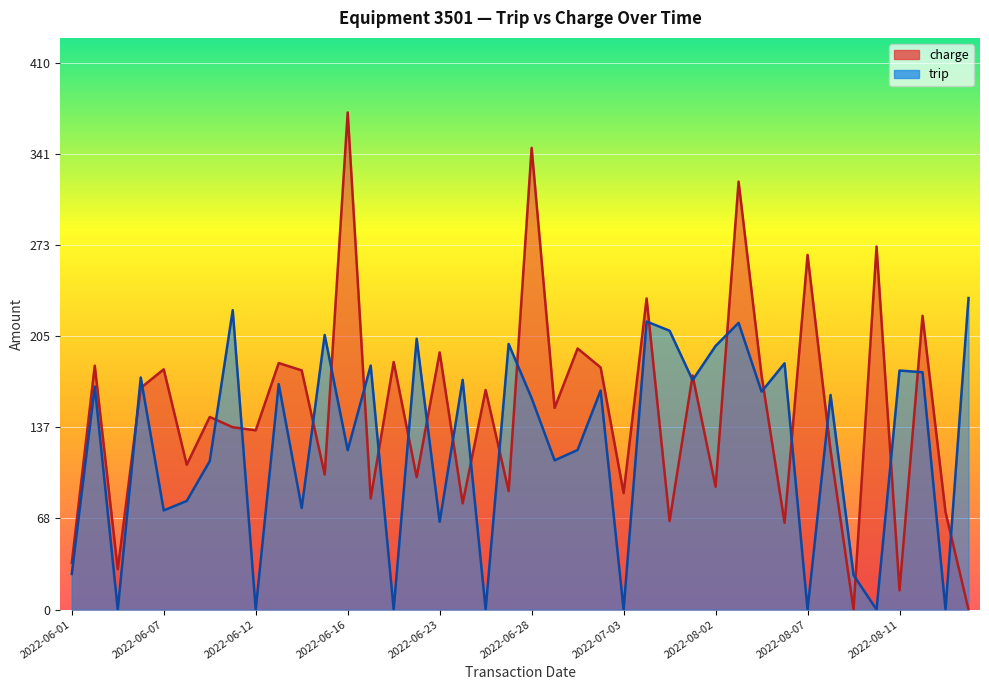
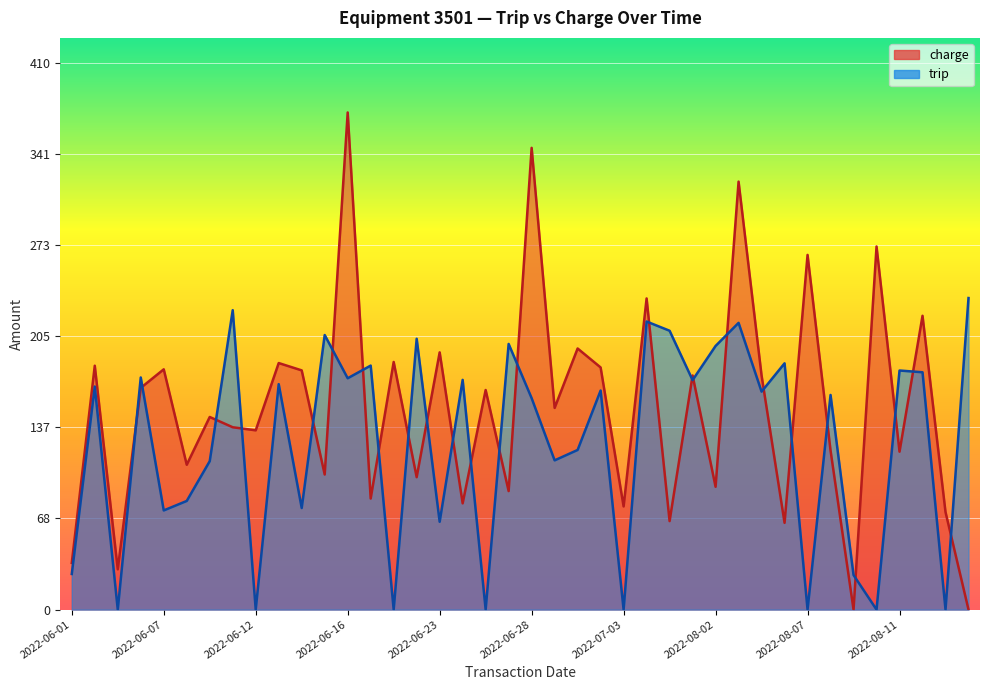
trip, 2022-06-16: 119 -> 173
charge, 2022-07-03: 87 -> 77
charge, 2022-08-11: 14 -> 118
